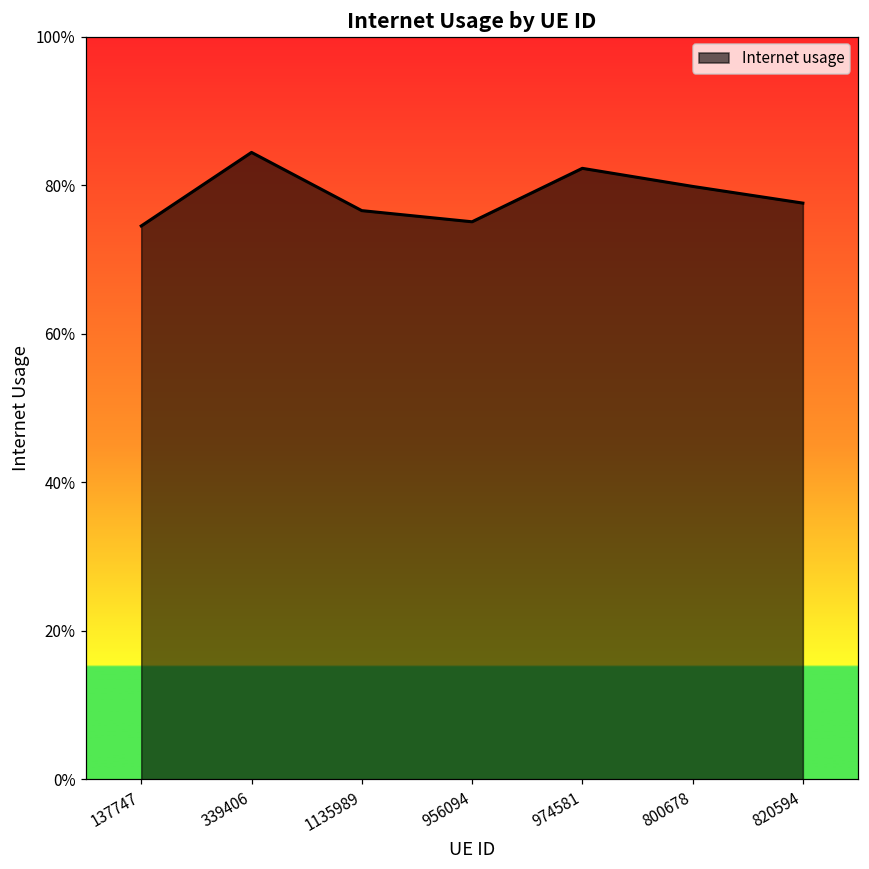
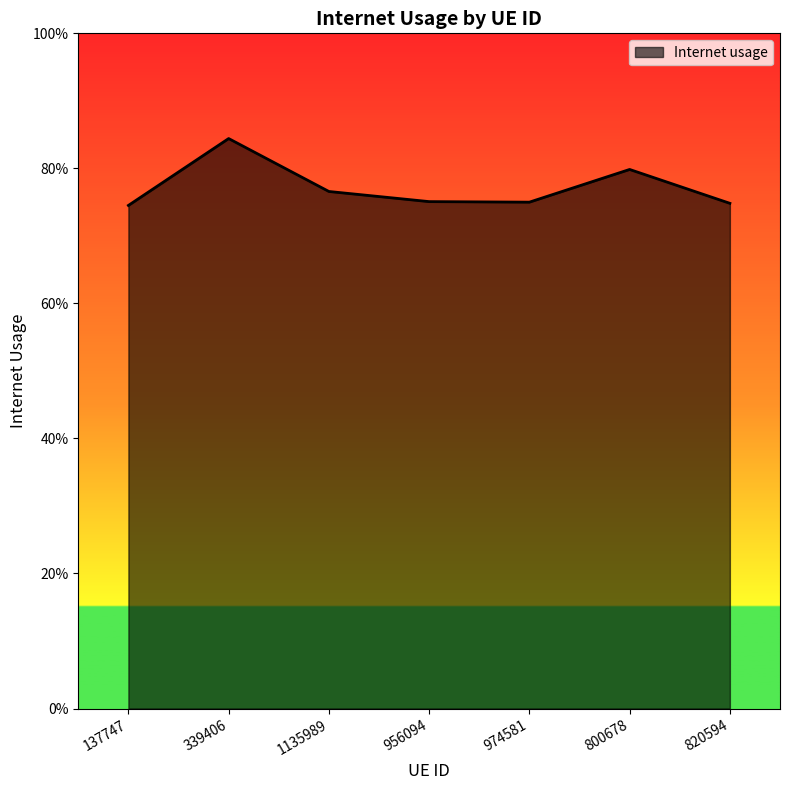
974581: 82% -> 75%
820594: 78% -> 75%
